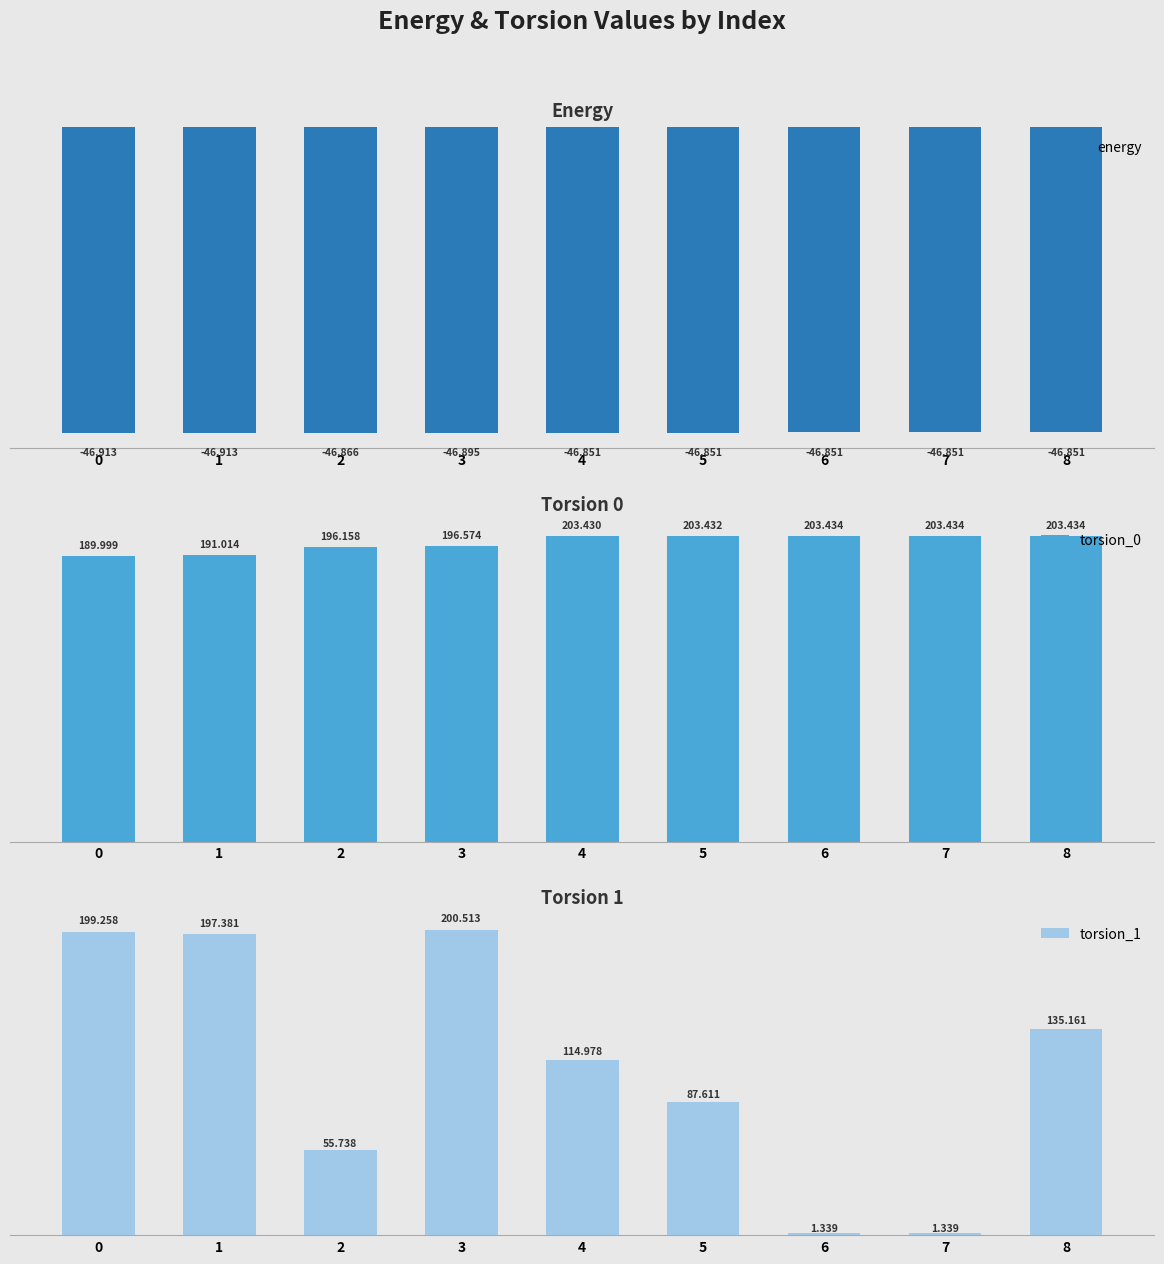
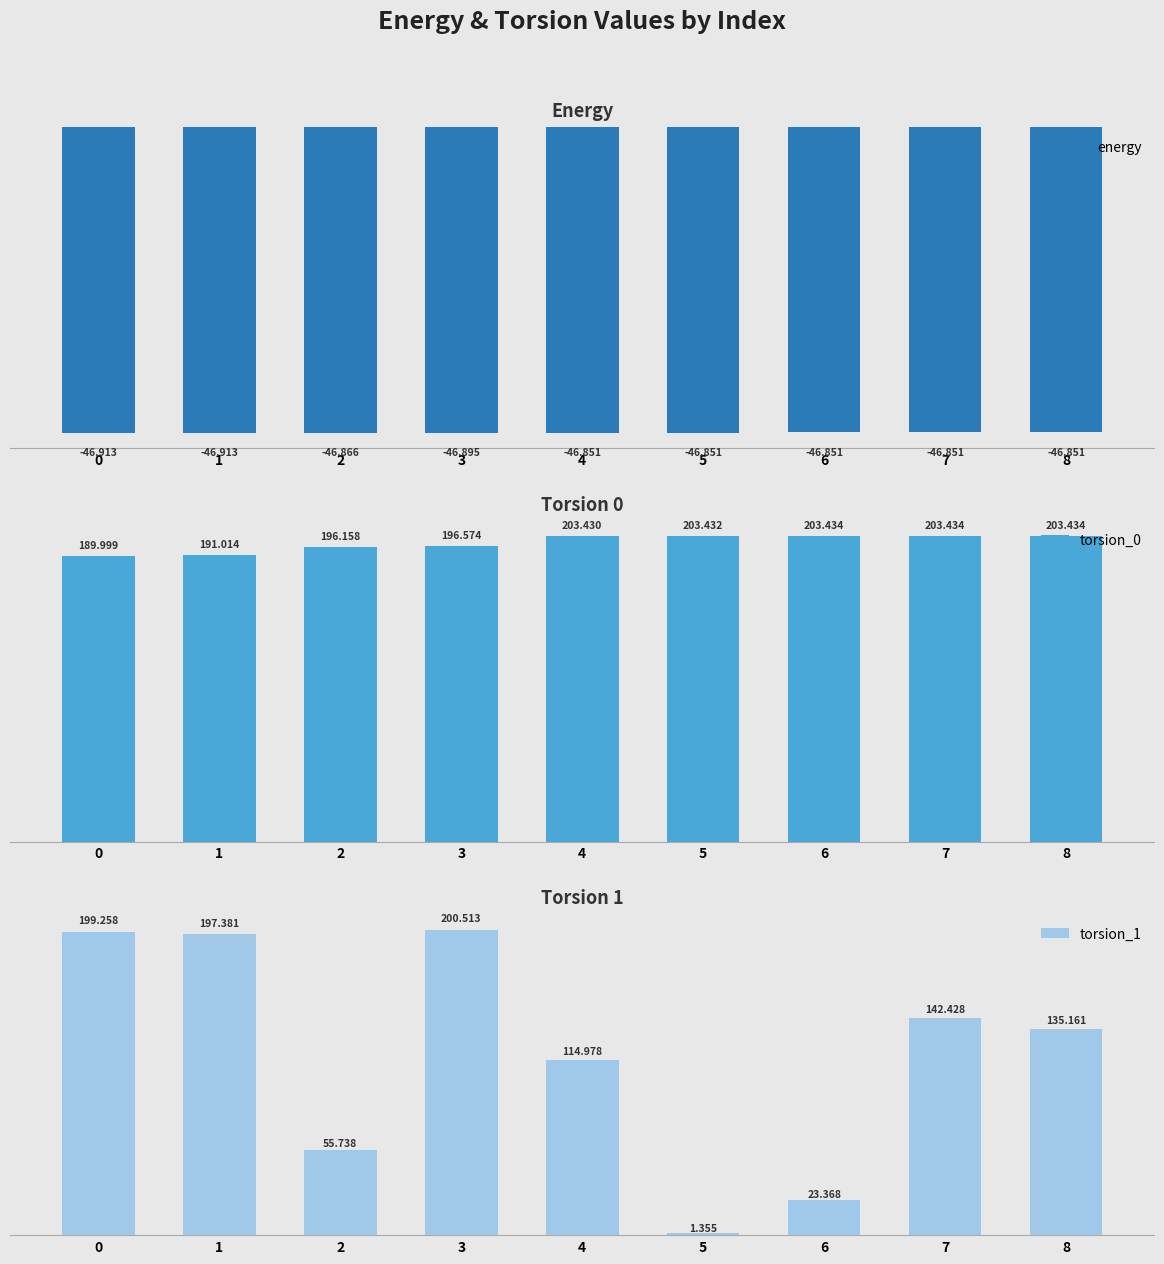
Torsion 1, 5: 87.611 -> 1.355
Torsion 1, 6: 1.339 -> 23.368
Torsion 1, 7: 1.339 -> 142.428
